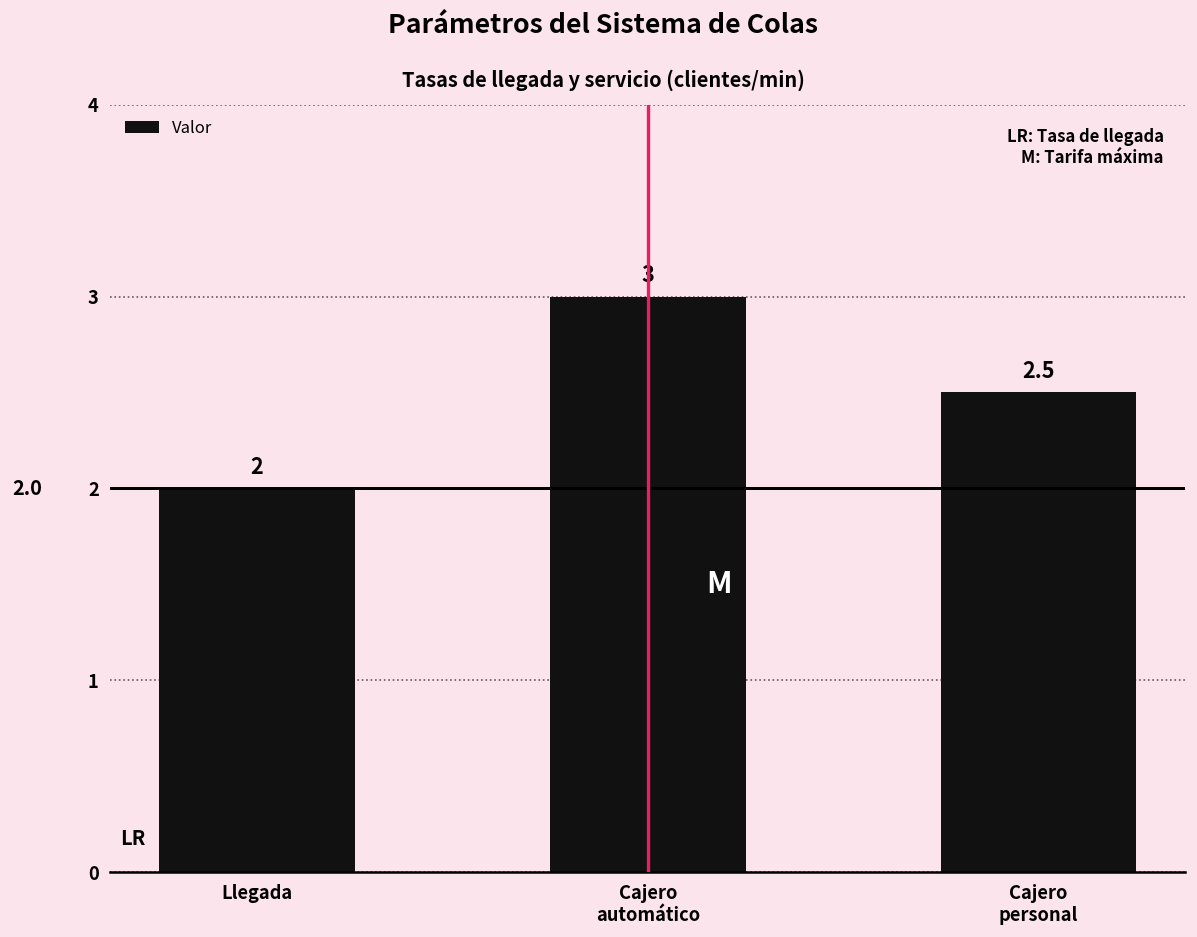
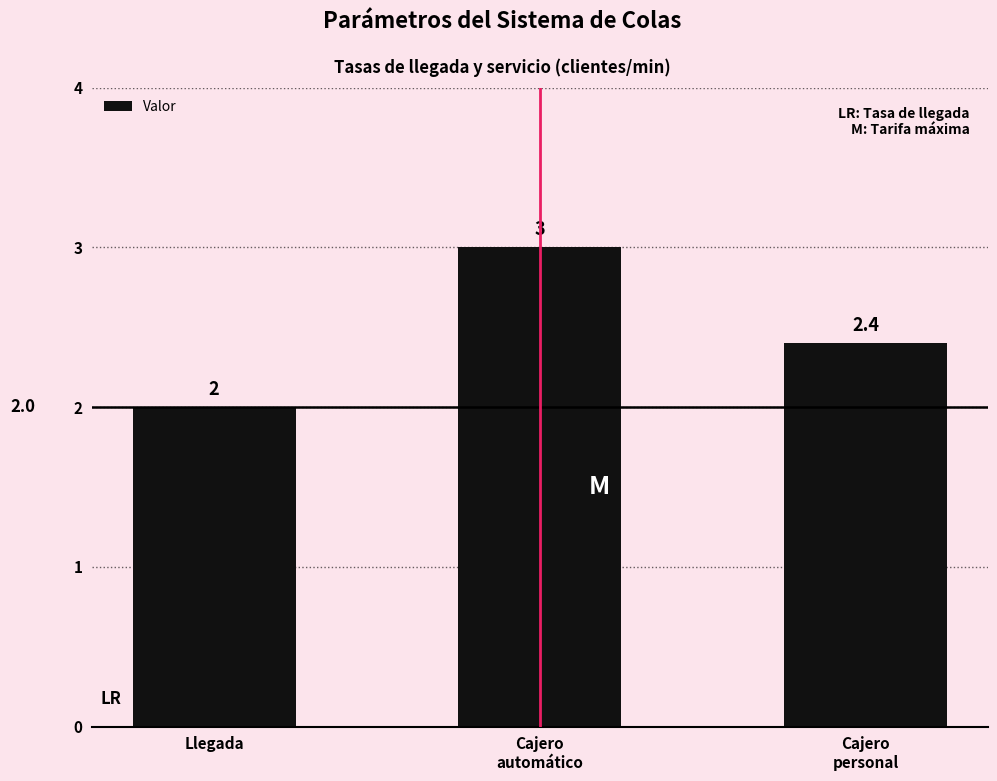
Cajero personal: 2.5 -> 2.4
